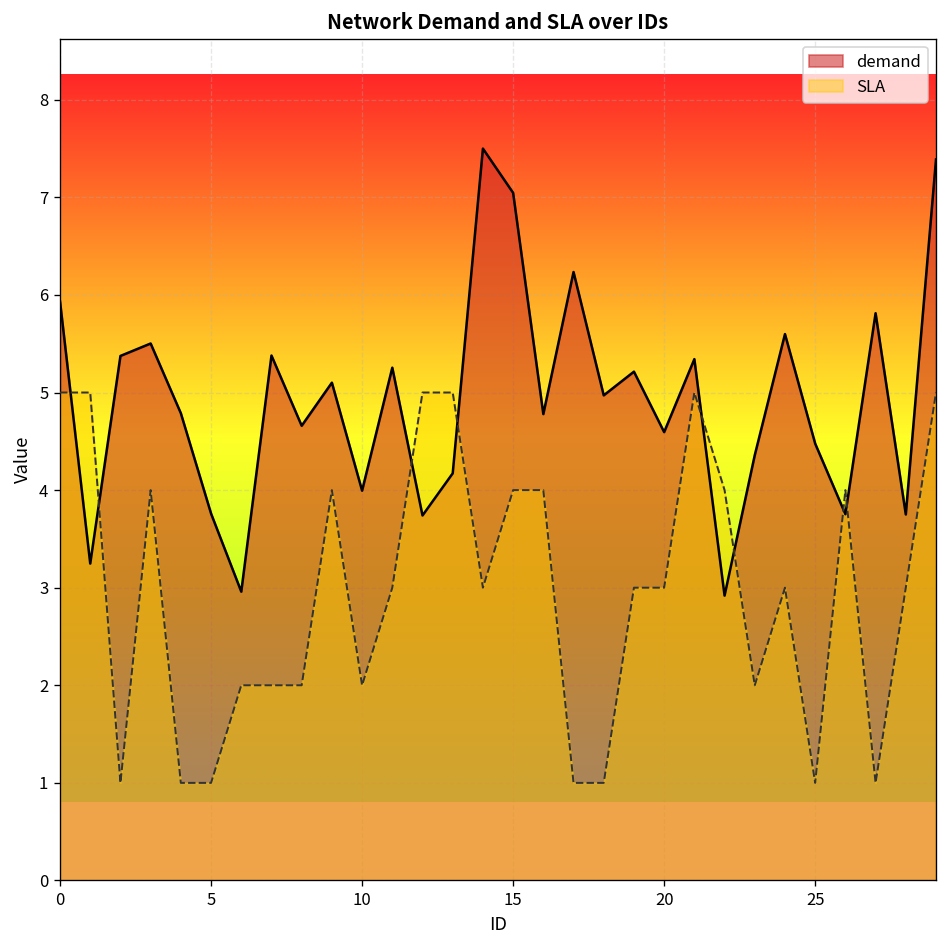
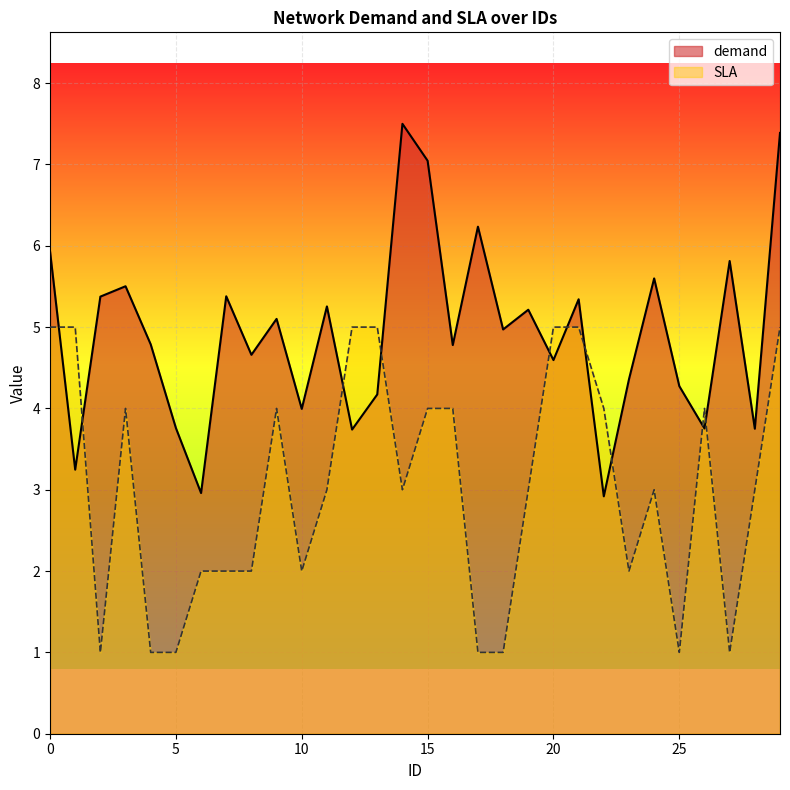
SLA, 20: 3 -> 5
demand, 25: 4.5 -> 4.3
